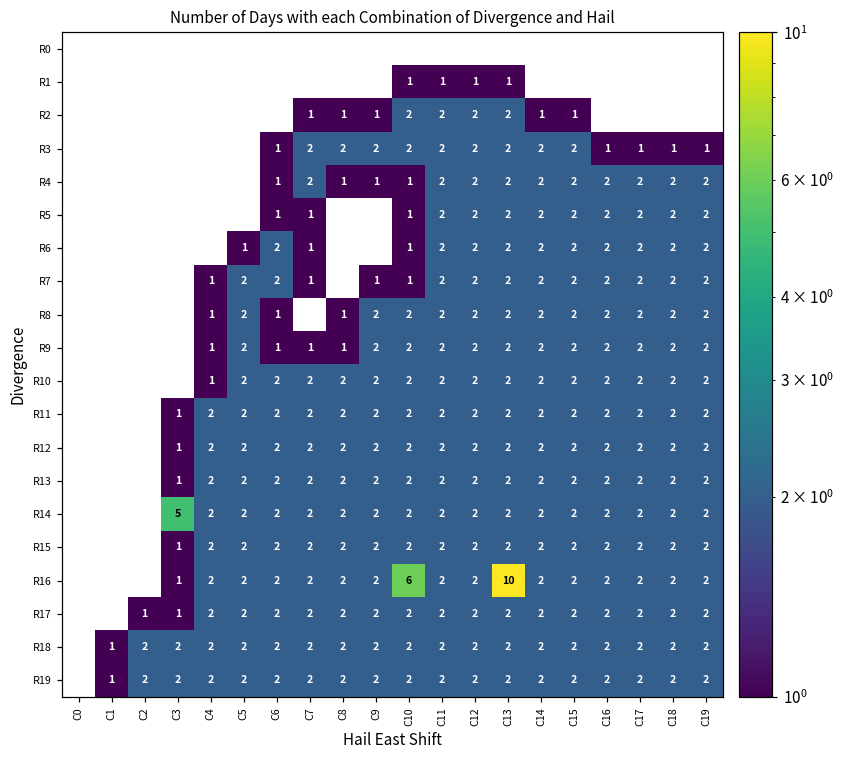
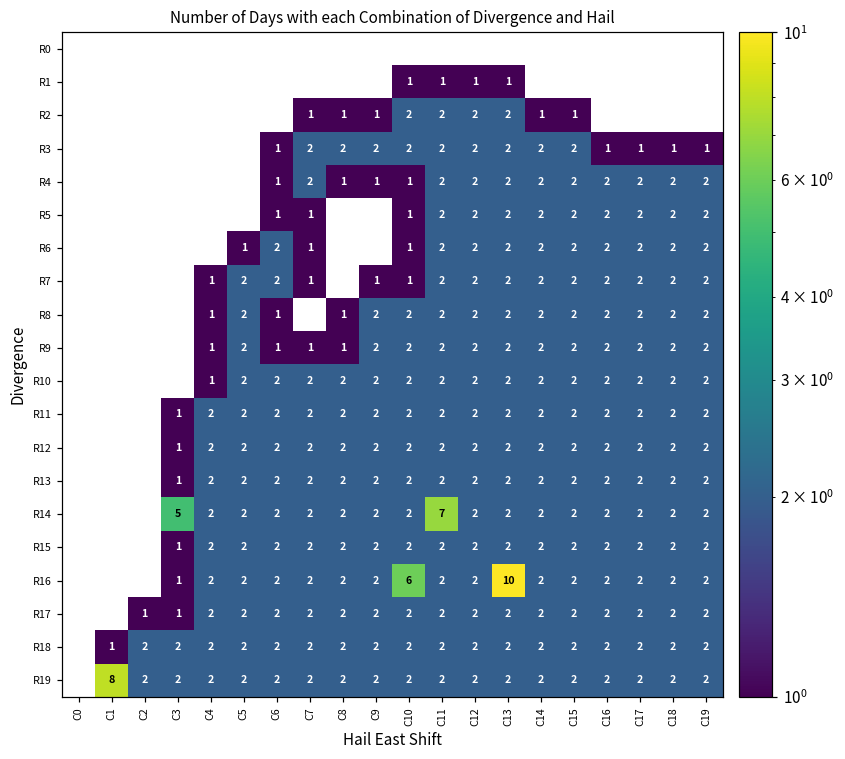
R14, C11: 2 -> 7
R19, C1: 1 -> 8
